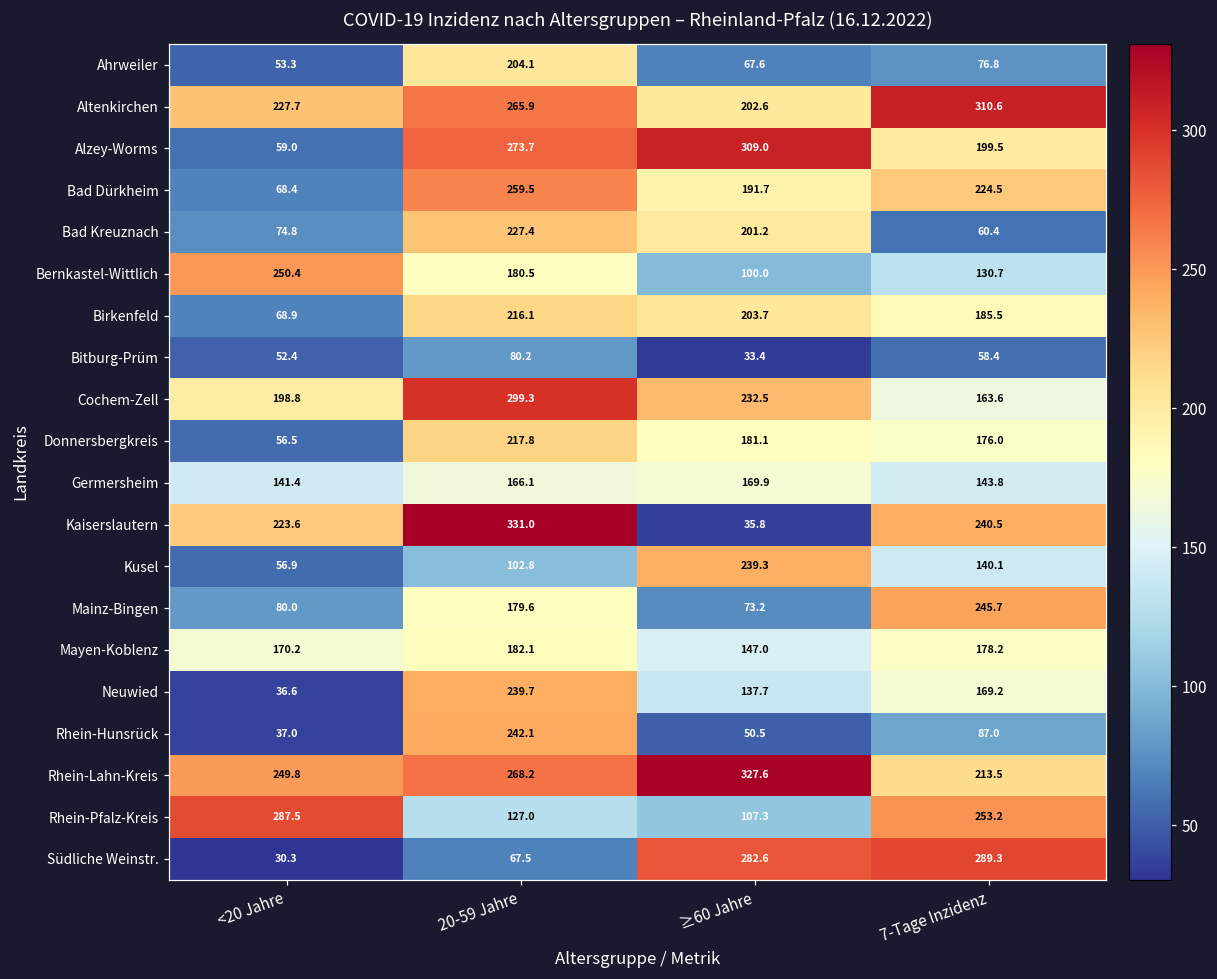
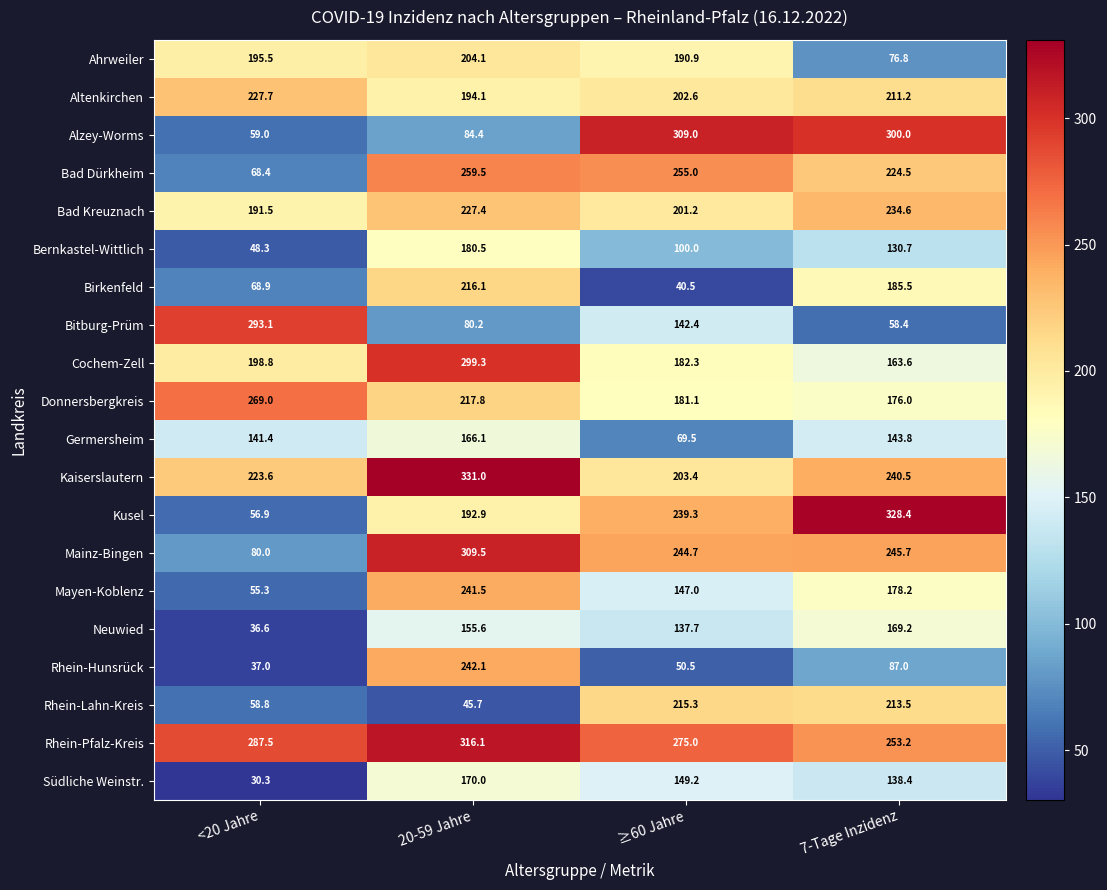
Ahrweiler, <20 Jahre: 53.3 -> 195.5
Ahrweiler, ≥60 Jahre: 67.6 -> 190.9
Altenkirchen, 20-59 Jahre: 265.9 -> 194.1
Altenkirchen, 7-Tage Inzidenz: 310.6 -> 211.2
Alzey-Worms, 20-59 Jahre: 273.7 -> 84.4
Alzey-Worms, 7-Tage Inzidenz: 199.5 -> 300.0
Bad Dürkheim, ≥60 Jahre: 191.7 -> 255.0
Bad Kreuznach, <20 Jahre: 74.8 -> 191.5
Bad Kreuznach, 7-Tage Inzidenz: 60.4 -> 234.6
Bernkastel-Wittlich, <20 Jahre: 250.4 -> 48.3
Birkenfeld, ≥60 Jahre: 203.7 -> 40.5
Bitburg-Prüm, <20 Jahre: 52.4 -> 293.1
Bitburg-Prüm, ≥60 Jahre: 33.4 -> 142.4
Cochem-Zell, ≥60 Jahre: 232.5 -> 182.3
Donnersbergkreis, <20 Jahre: 56.5 -> 269.0
Germersheim, ≥60 Jahre: 169.9 -> 69.5
Kaiserslautern, ≥60 Jahre: 35.8 -> 203.4
Kusel, 20-59 Jahre: 102.8 -> 192.9
Kusel, 7-Tage Inzidenz: 140.1 -> 328.4
Mainz-Bingen, 20-59 Jahre: 179.6 -> 309.5
Mainz-Bingen, ≥60 Jahre: 73.2 -> 244.7
Mayen-Koblenz, <20 Jahre: 170.2 -> 55.3
Mayen-Koblenz, 20-59 Jahre: 182.1 -> 241.5
Neuwied, 20-59 Jahre: 239.7 -> 155.6
Rhein-Lahn-Kreis, <20 Jahre: 249.8 -> 58.8
Rhein-Lahn-Kreis, 20-59 Jahre: 268.2 -> 45.7
Rhein-Lahn-Kreis, ≥60 Jahre: 327.6 -> 215.3
Rhein-Pfalz-Kreis, 20-59 Jahre: 127.0 -> 316.1
Rhein-Pfalz-Kreis, ≥60 Jahre: 107.3 -> 275.0
Südliche Weinstr., 20-59 Jahre: 67.5 -> 170.0
Südliche Weinstr., ≥60 Jahre: 282.6 -> 149.2
Südliche Weinstr., 7-Tage Inzidenz: 289.3 -> 138.4
